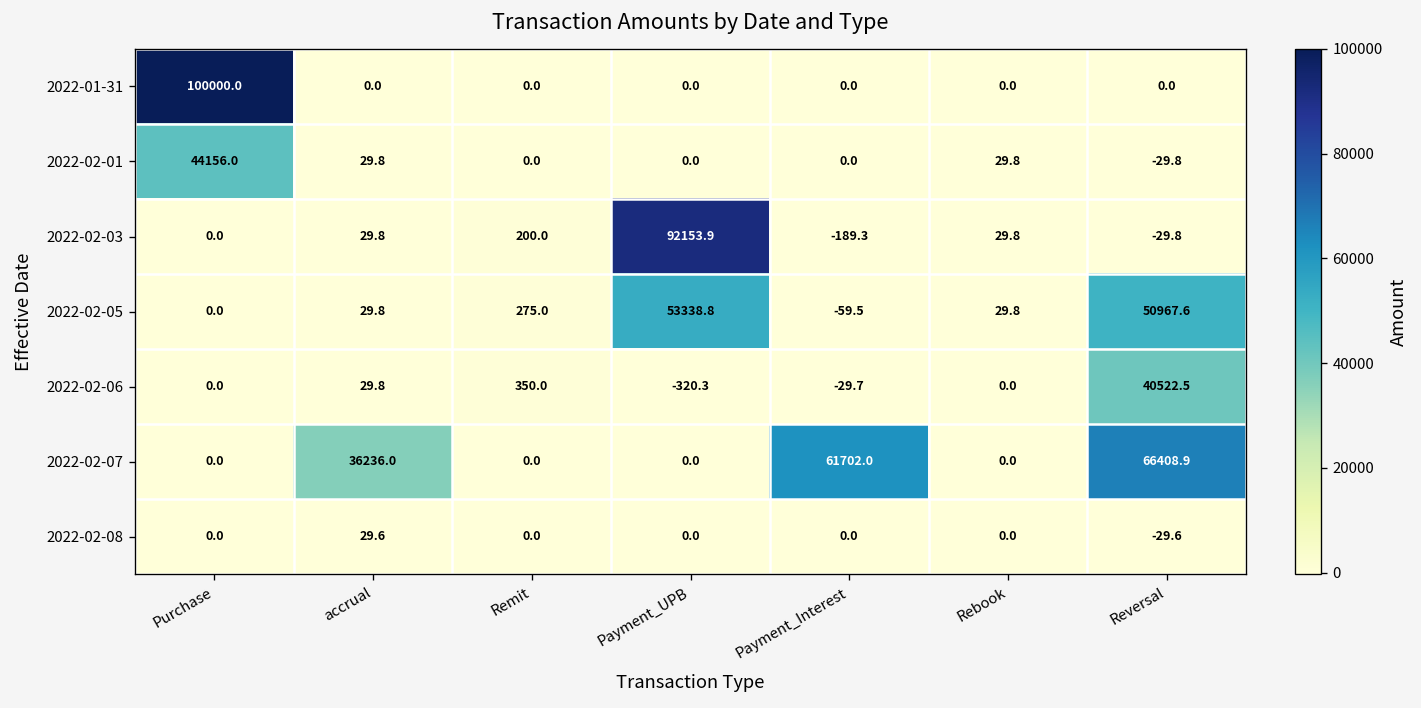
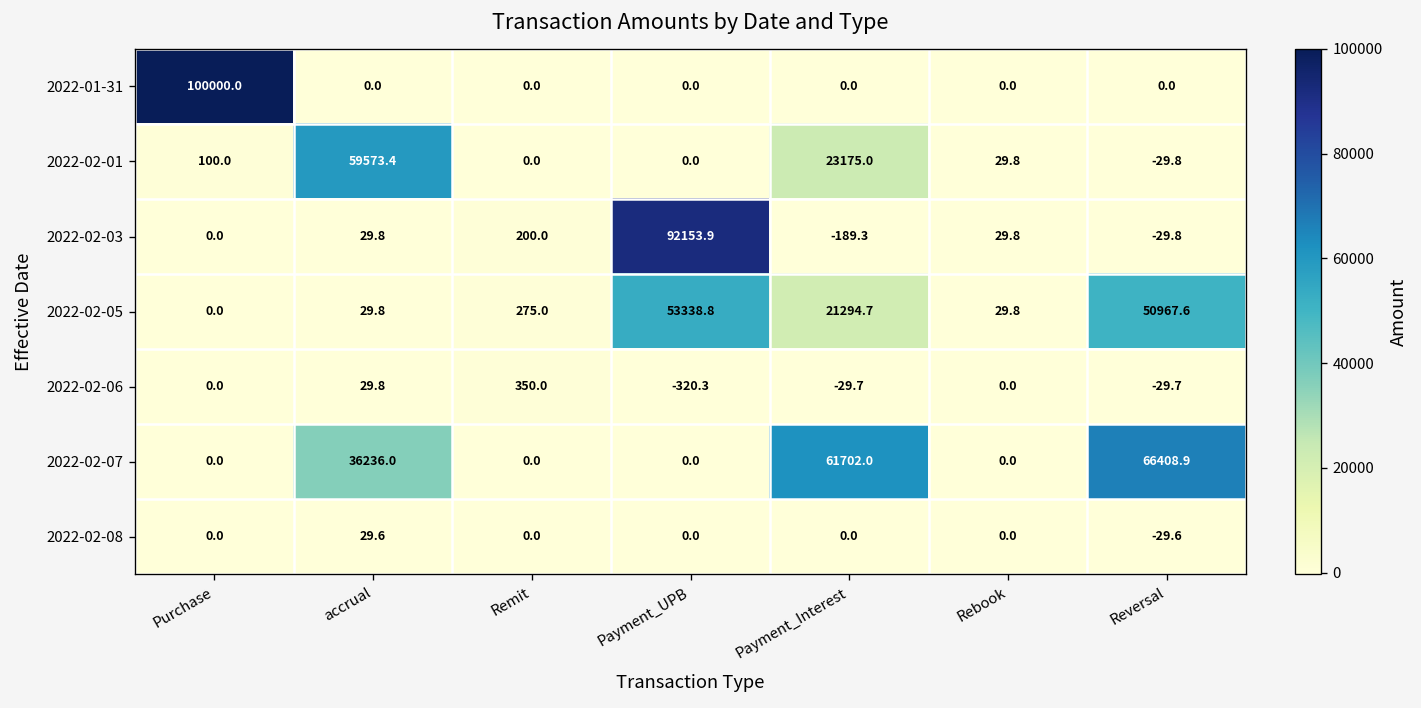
2022-02-01, Purchase: 44156.0 -> 100.0
2022-02-01, accrual: 29.8 -> 59573.4
2022-02-01, Payment_Interest: 0.0 -> 23175.0
2022-02-05, Payment_Interest: -59.5 -> 21294.7
2022-02-06, Reversal: 40522.5 -> -29.7
